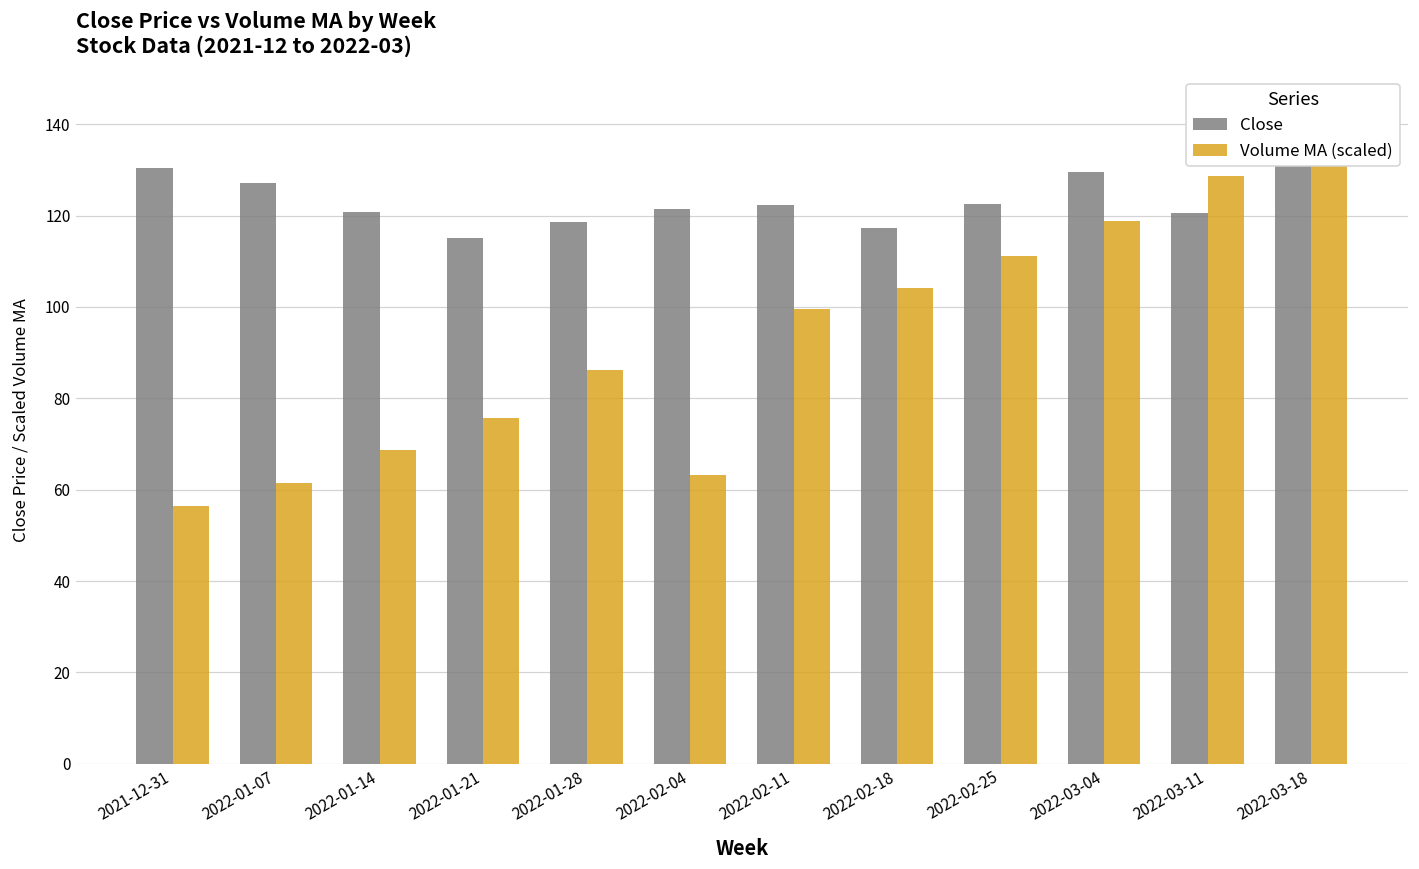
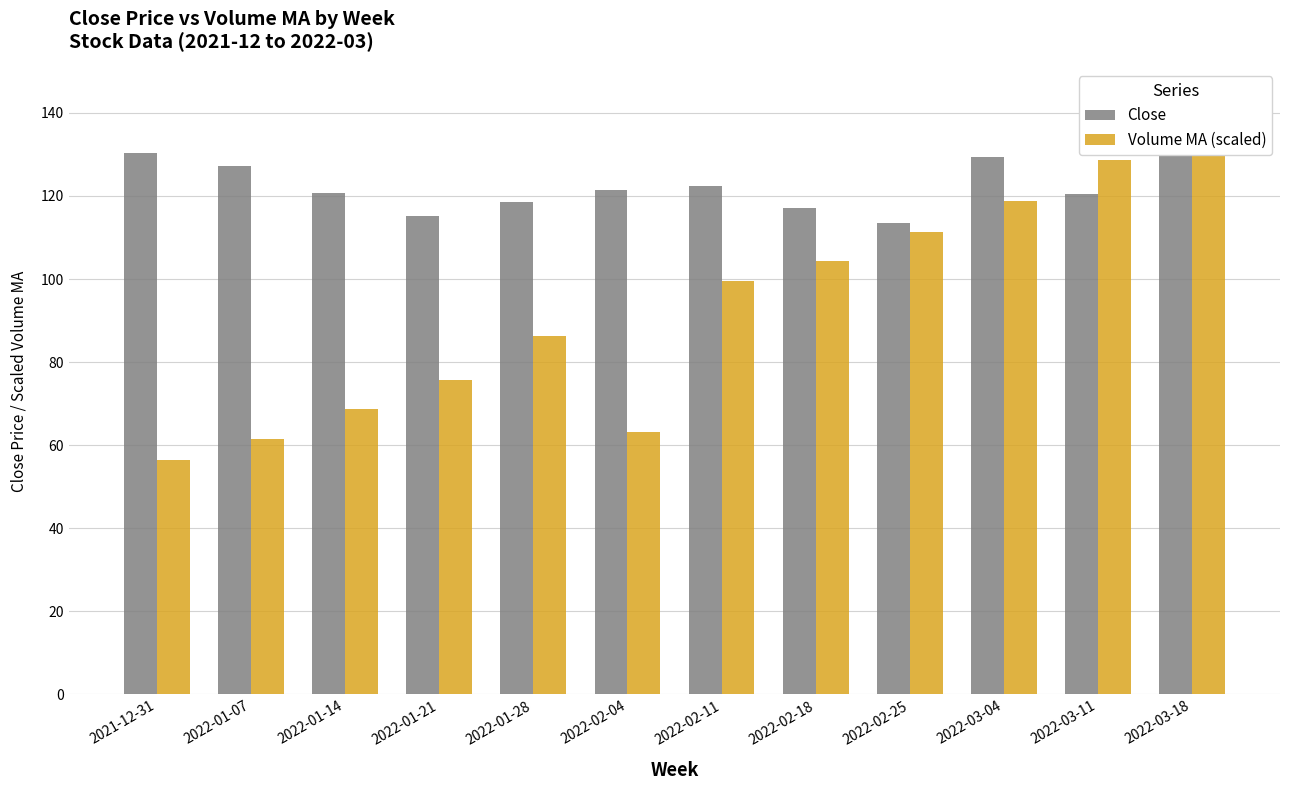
Close, 2022-02-25: 123 -> 113
